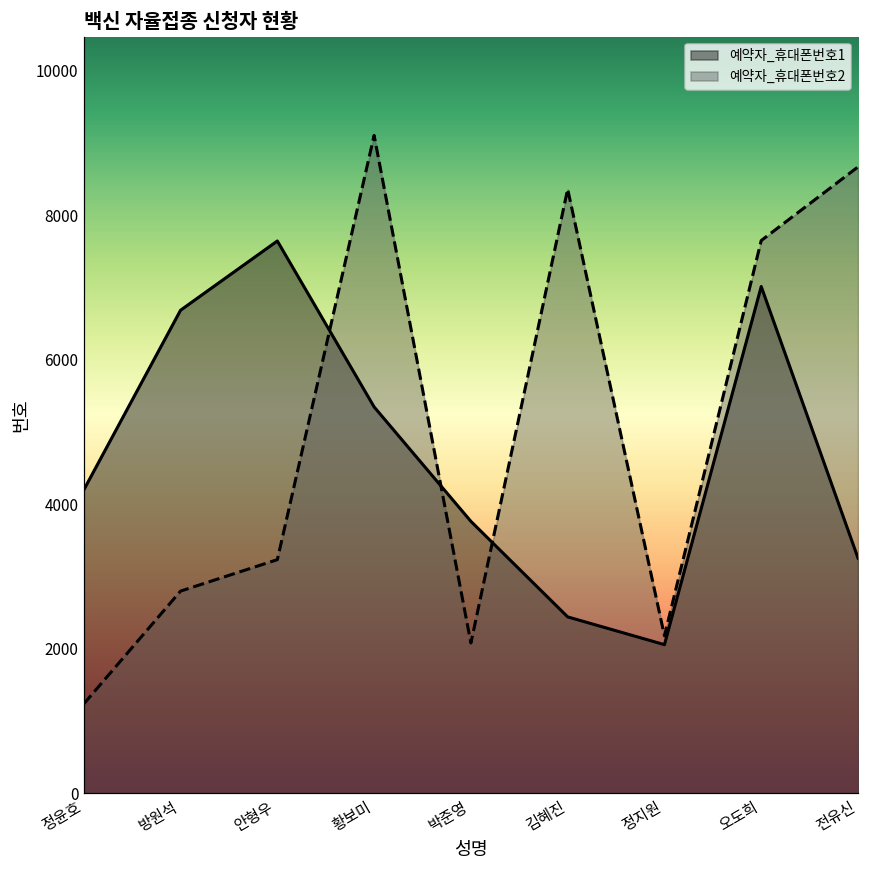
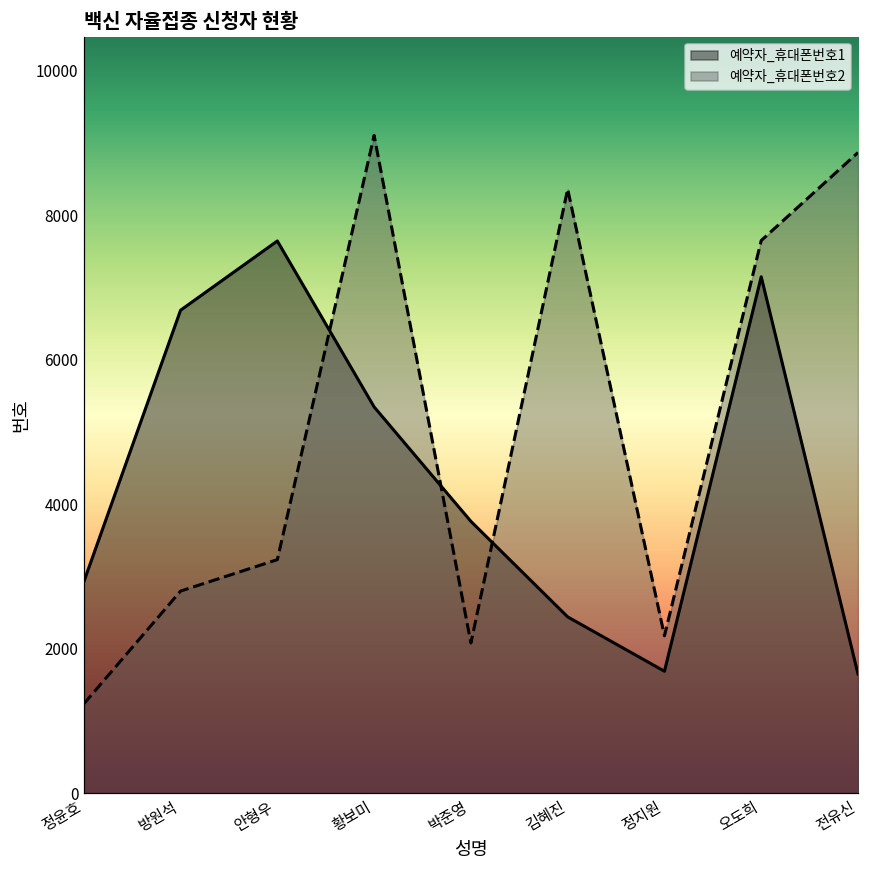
예약자_휴대폰번호1, 정윤호: 4200 -> 2900
예약자_휴대폰번호1, 정지원: 2100 -> 1700
예약자_휴대폰번호1, 오도희: 7000 -> 7100
예약자_휴대폰번호1, 전유신: 3300 -> 1700
예약자_휴대폰번호2, 전유신: 8700 -> 8900
